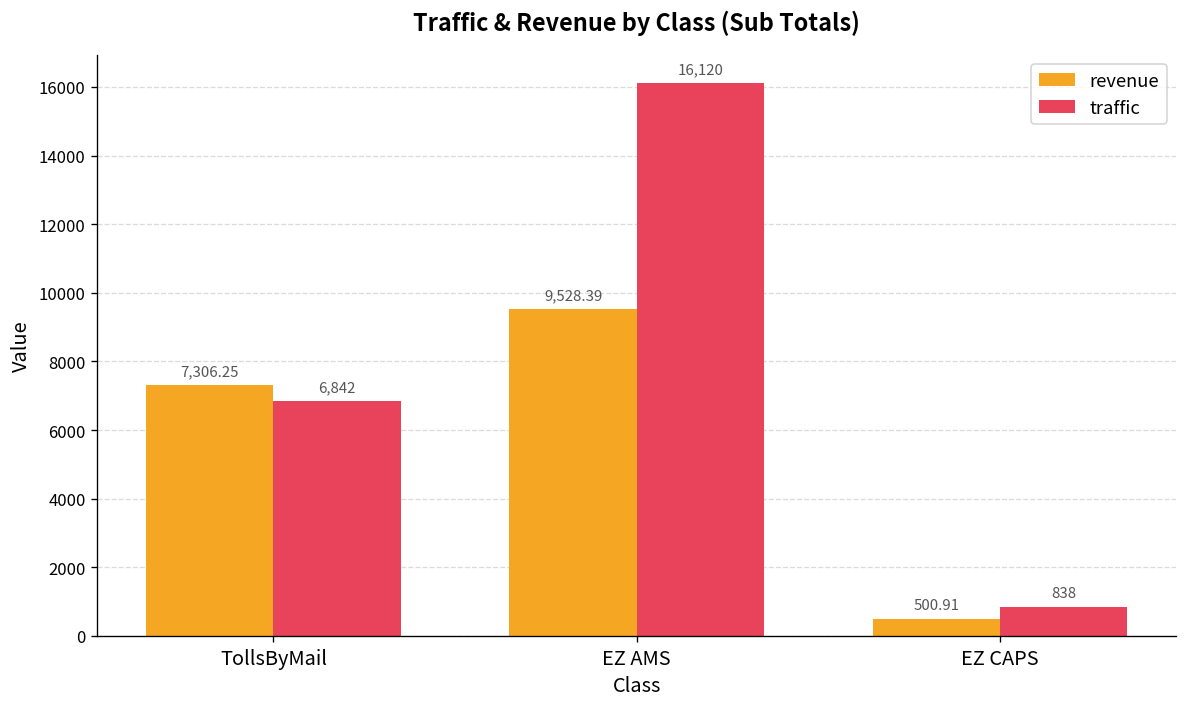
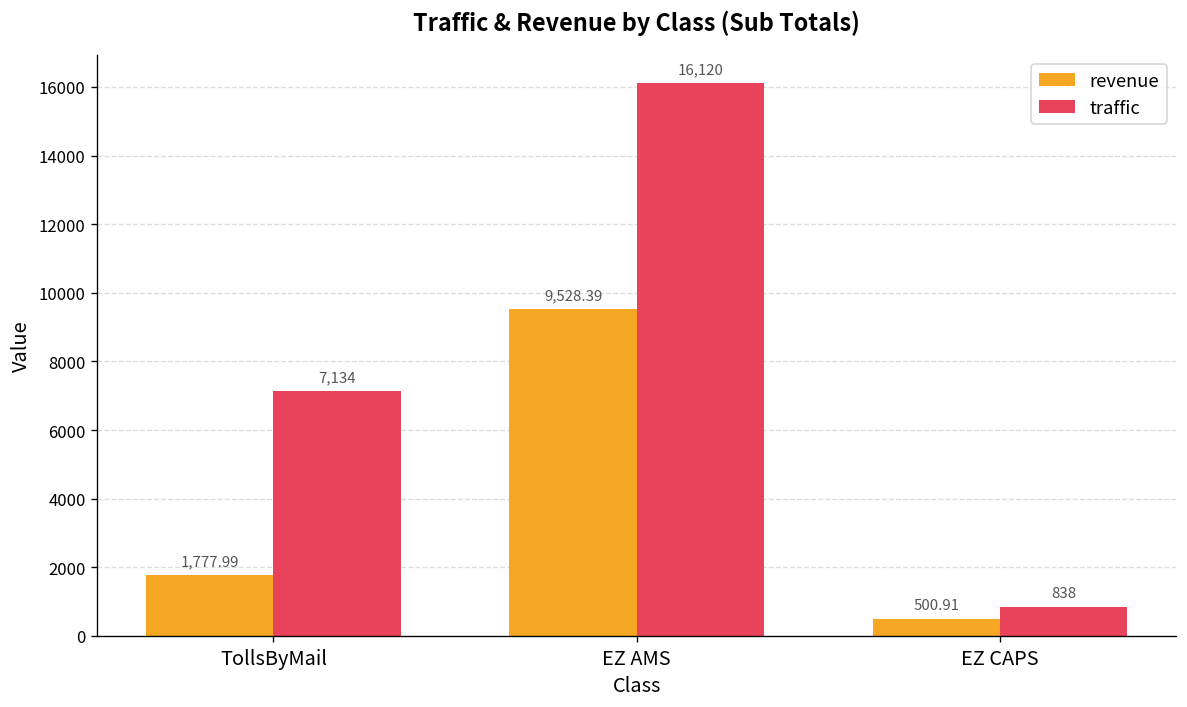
revenue, TollsByMail: 7,306.25 -> 1,777.99
traffic, TollsByMail: 6,842 -> 7,134
